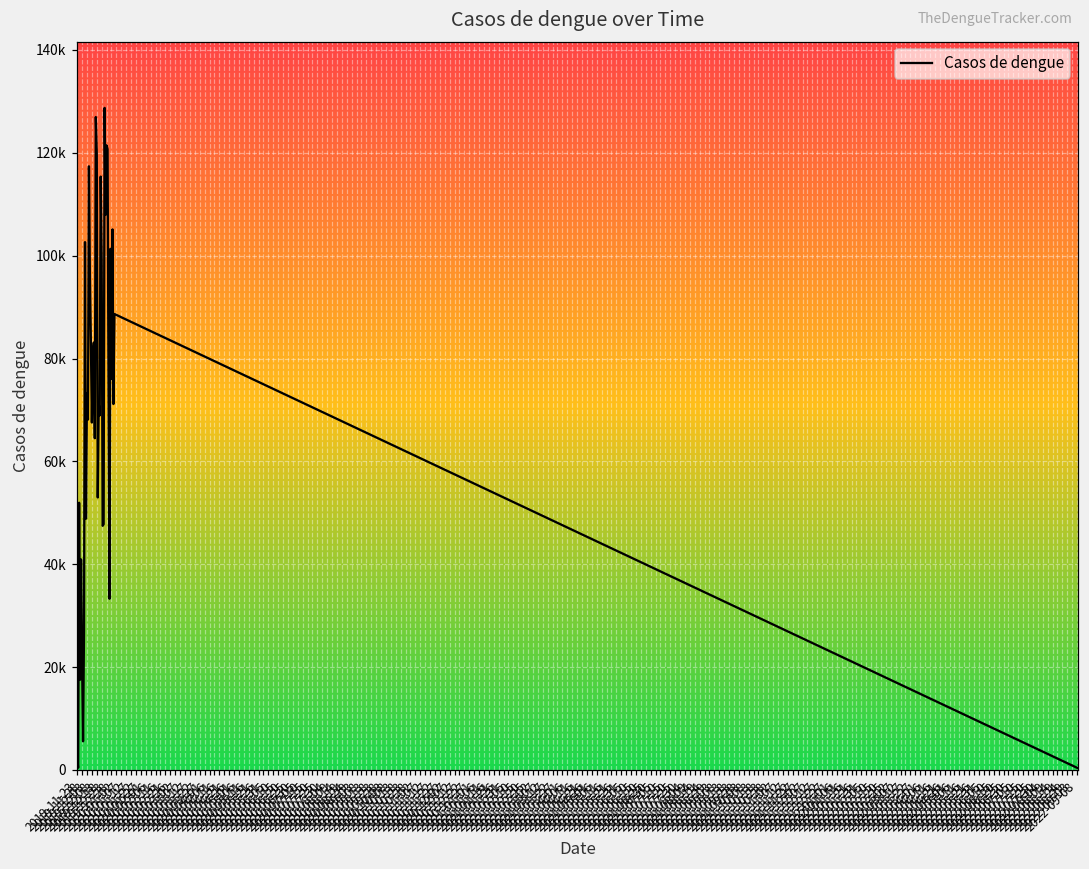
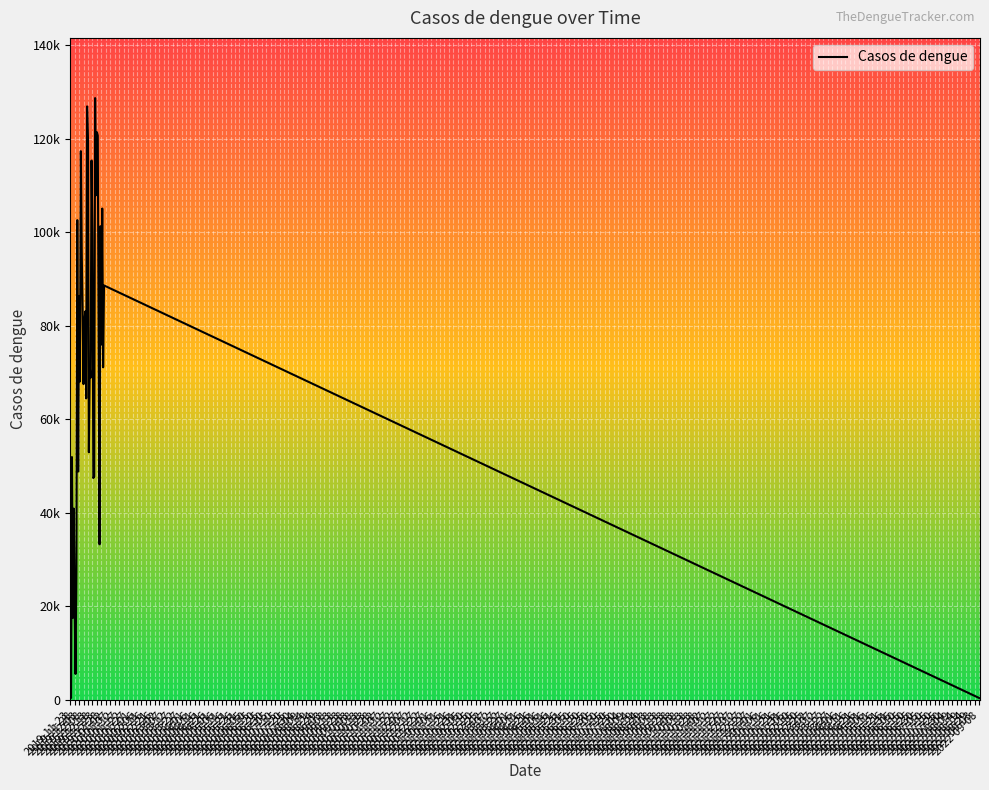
2019-12-03: 73000 -> 86000
